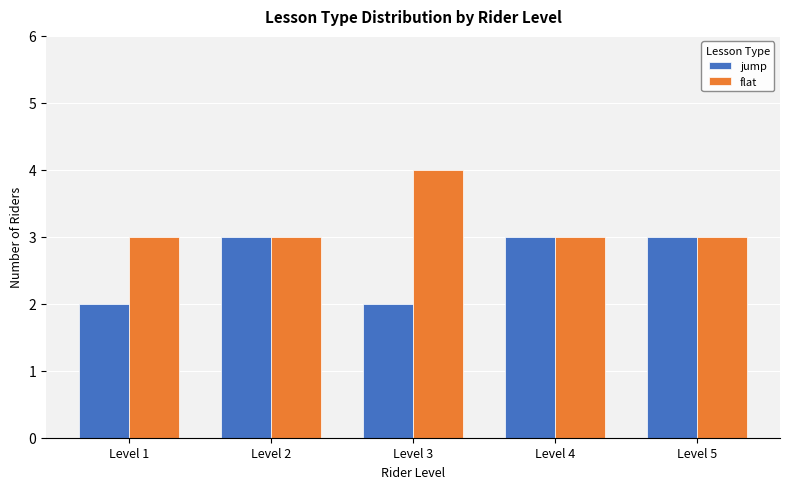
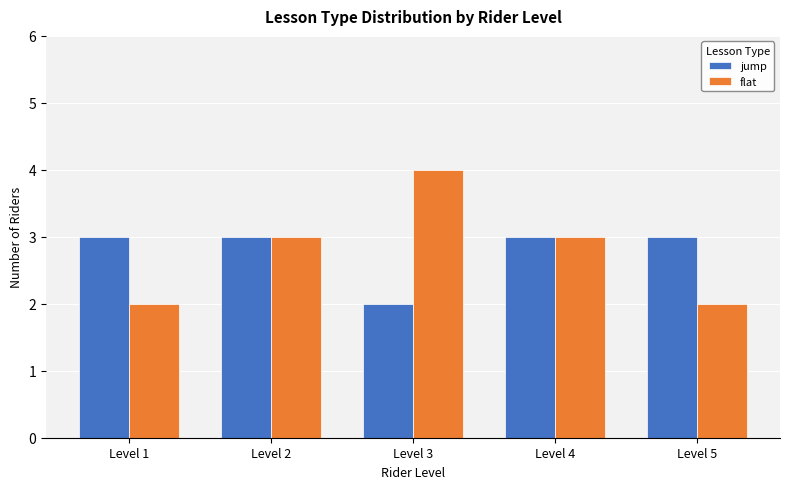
jump, Level 1: 2 -> 3
flat, Level 1: 3 -> 2
flat, Level 5: 3 -> 2
